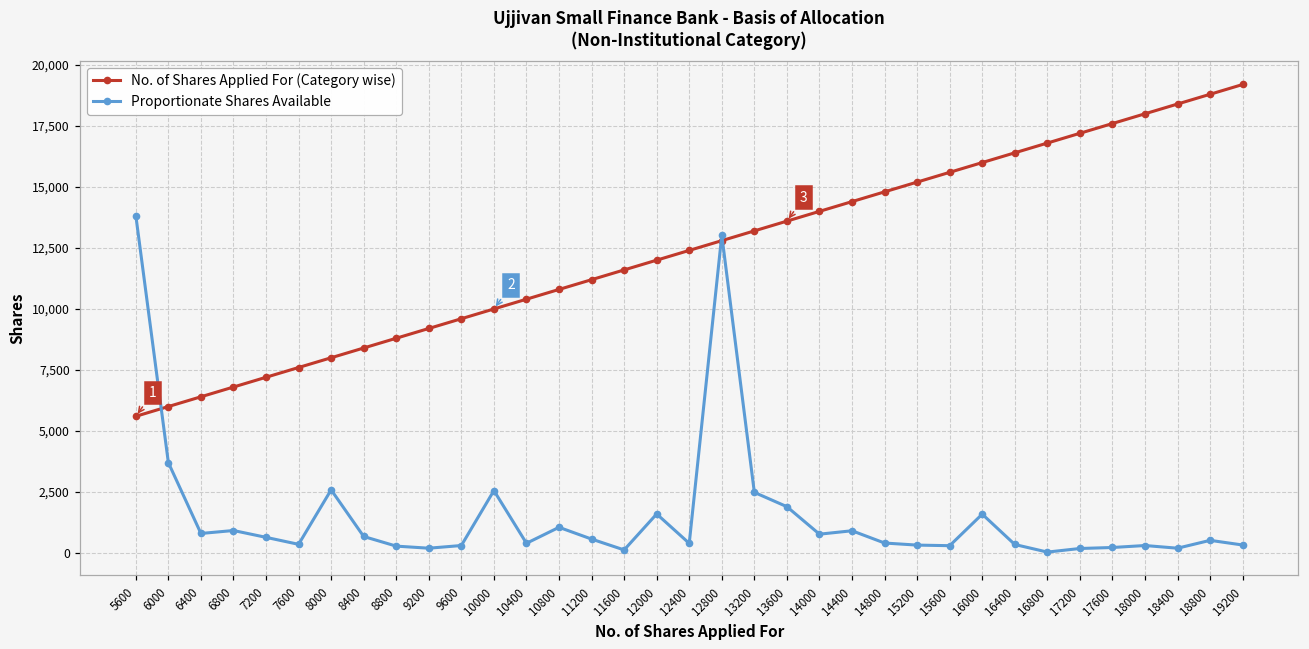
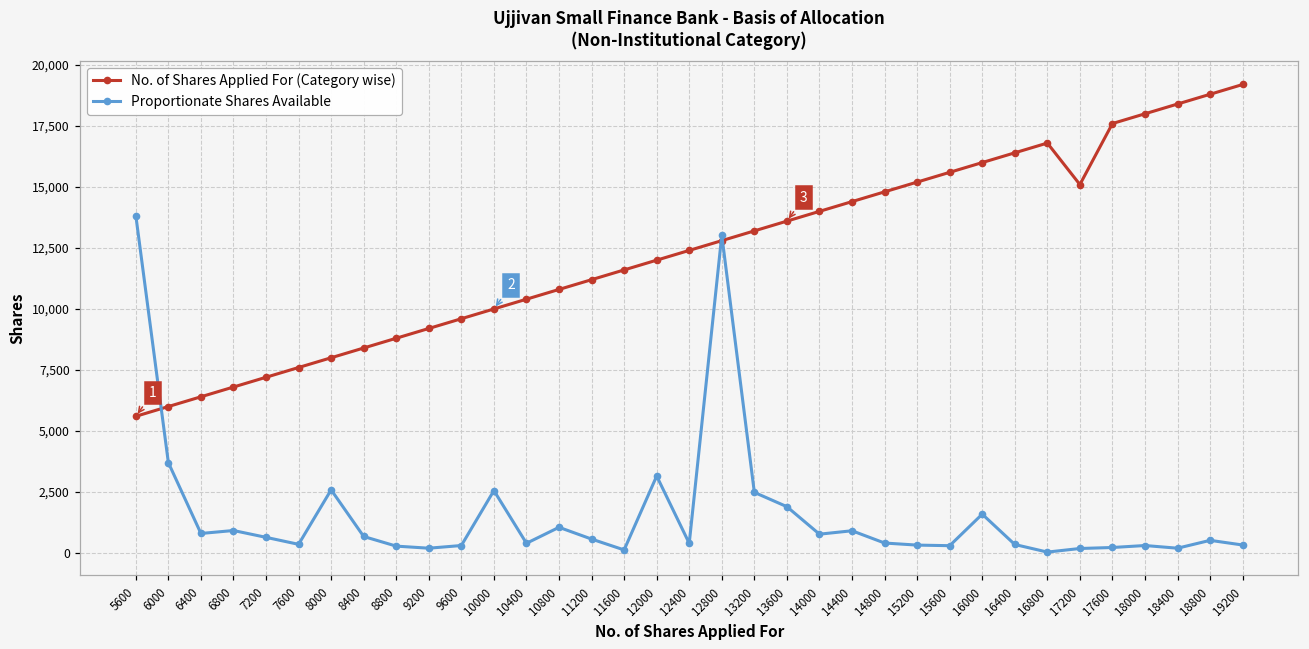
Proportionate Shares Available, 12000: 1,600 -> 3,200
No. of Shares Applied For (Category wise), 17200: 17,200 -> 15,100
